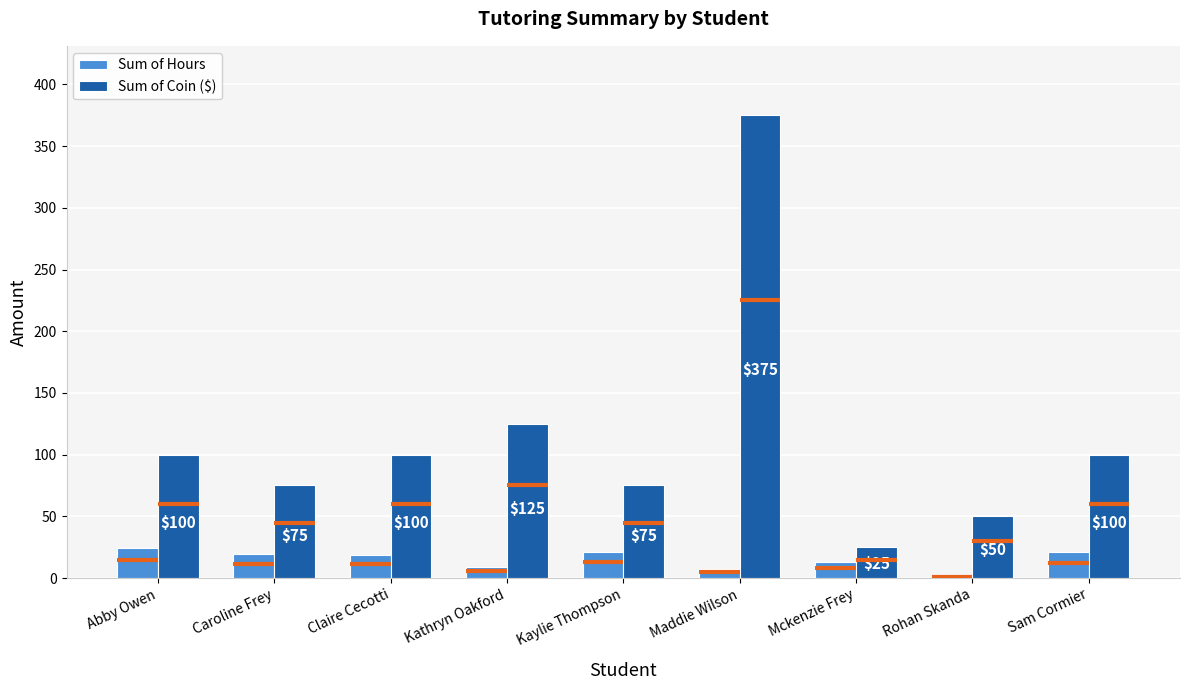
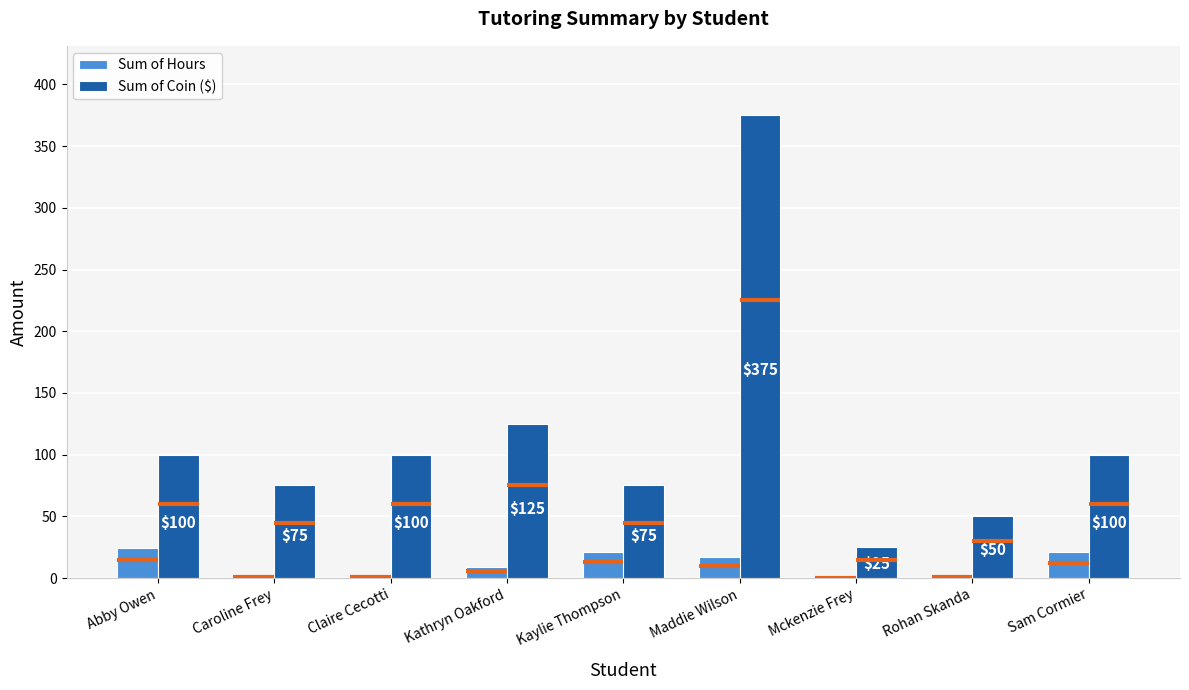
Sum of Hours, Caroline Frey: 19 -> 2
Sum of Hours, Claire Cecotti: 19 -> 2
Sum of Hours, Maddie Wilson: 8 -> 17
Sum of Hours, Mckenzie Frey: 13 -> 1
